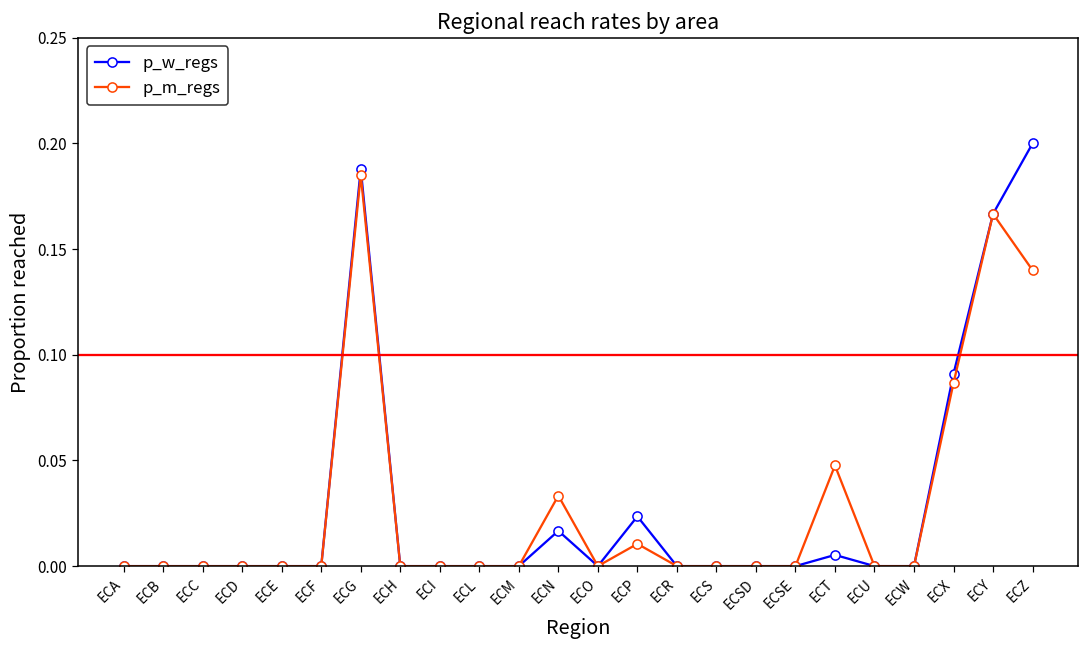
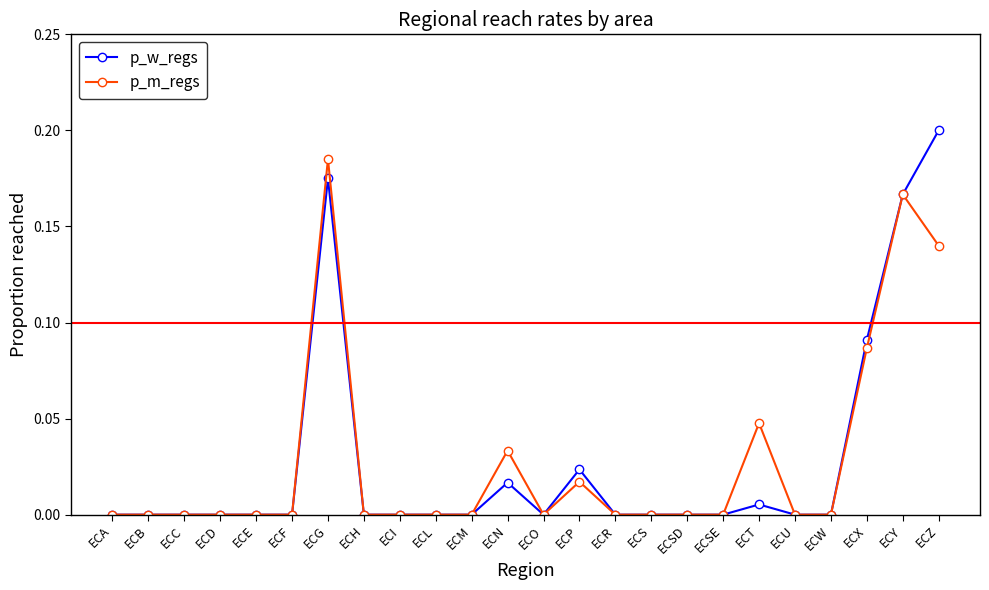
p_w_regs, ECG: 0.188 -> 0.175
p_m_regs, ECP: 0.011 -> 0.017
